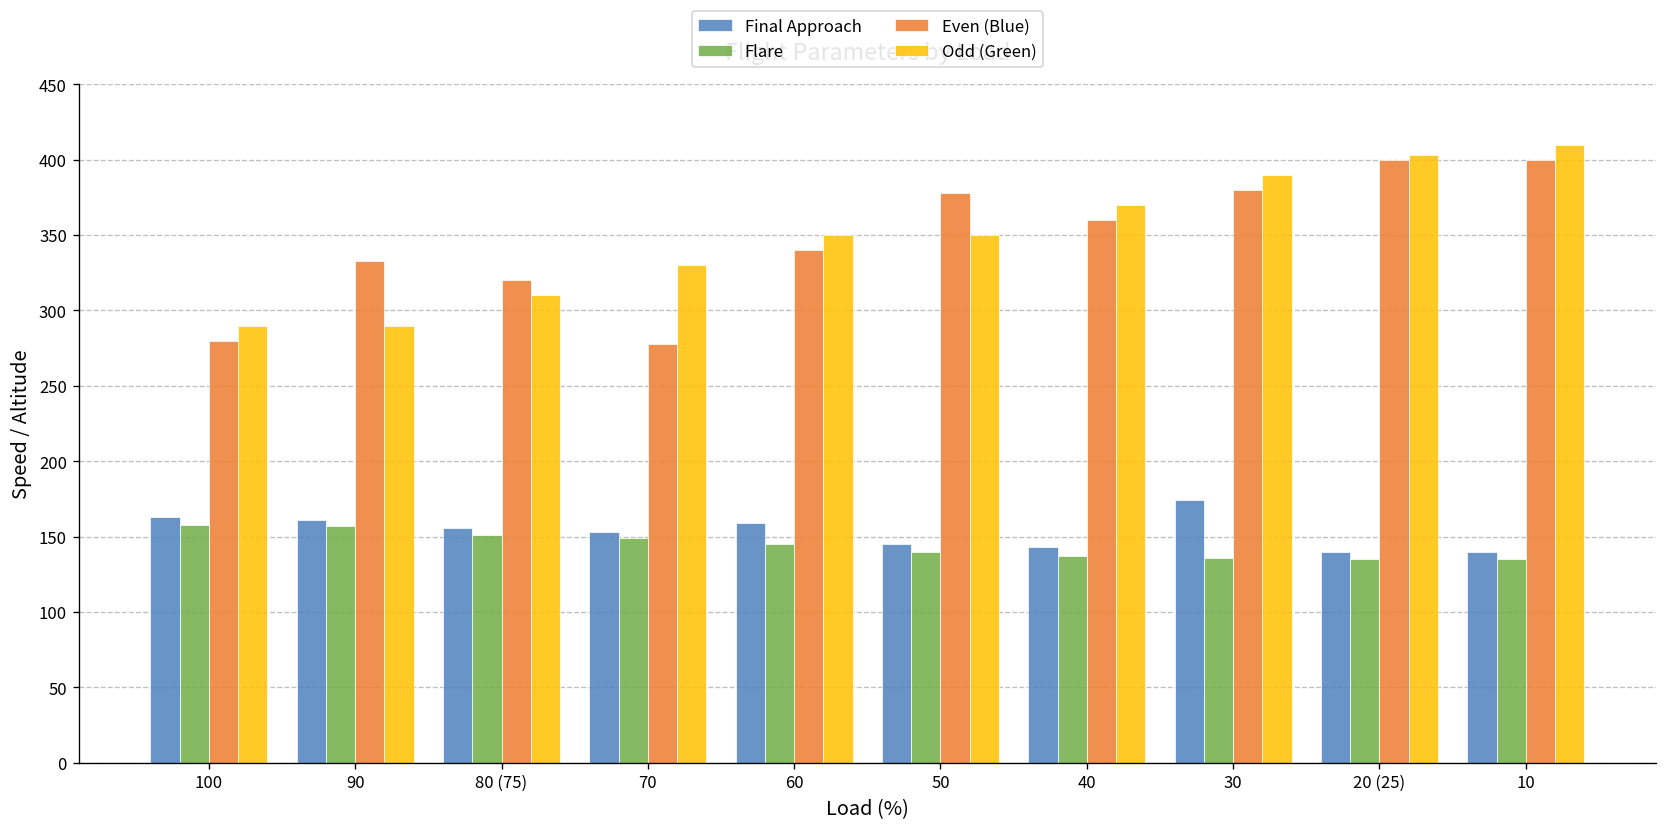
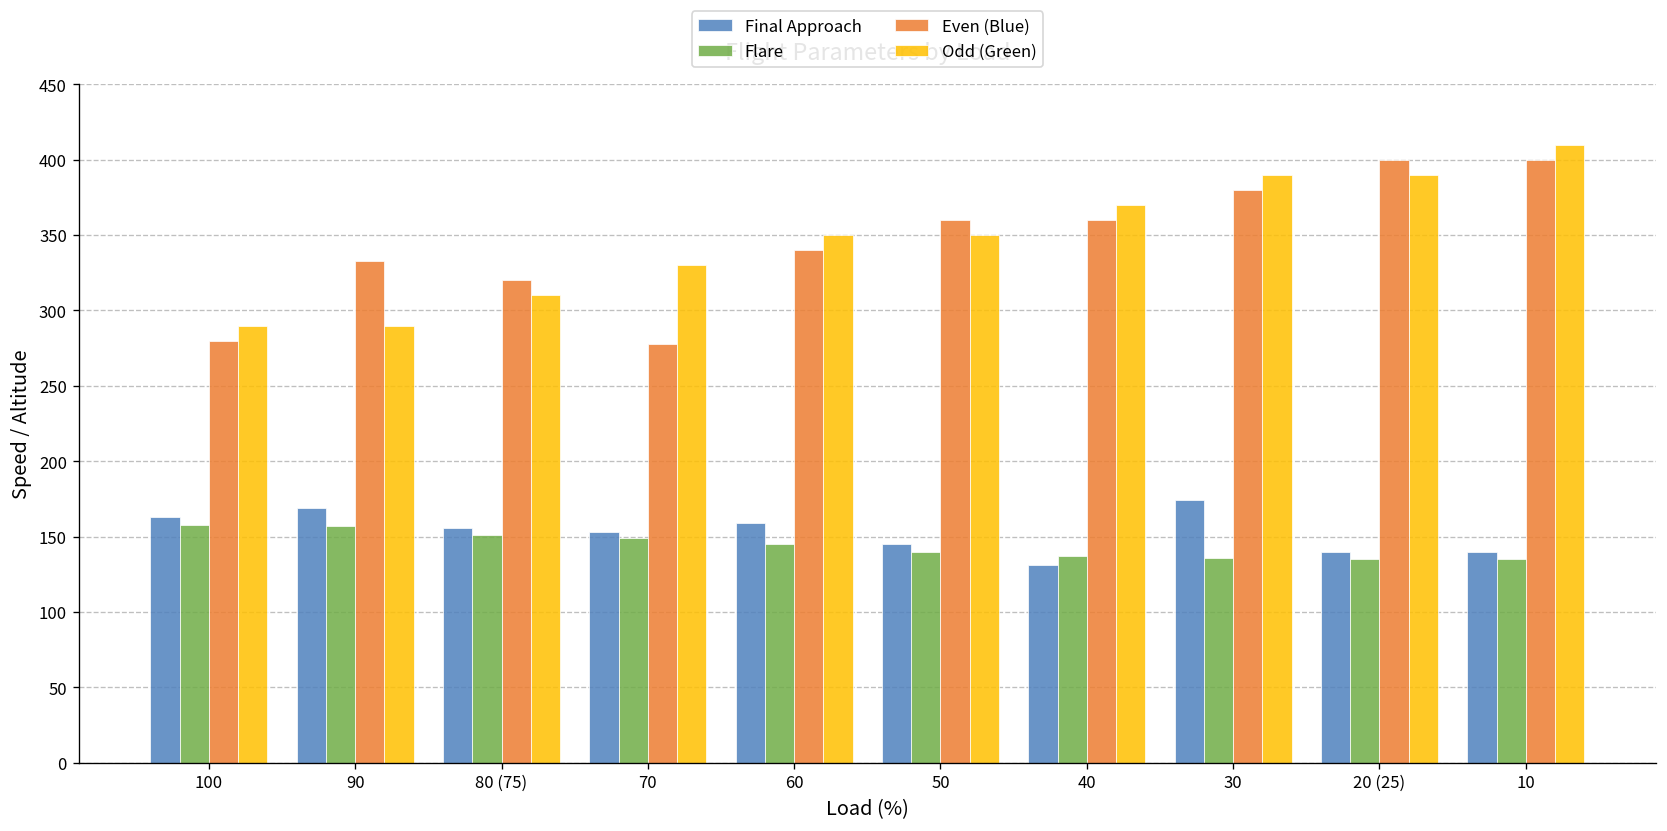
Final Approach, 90: 161 -> 169
Even (Blue), 50: 378 -> 360
Final Approach, 40: 143 -> 131
Odd (Green), 20 (25): 403 -> 390
